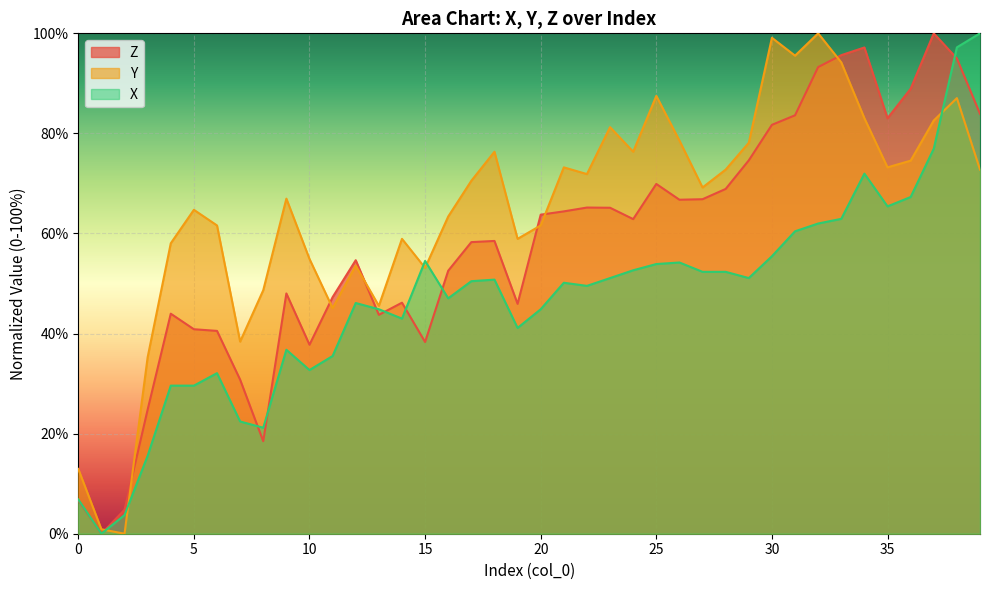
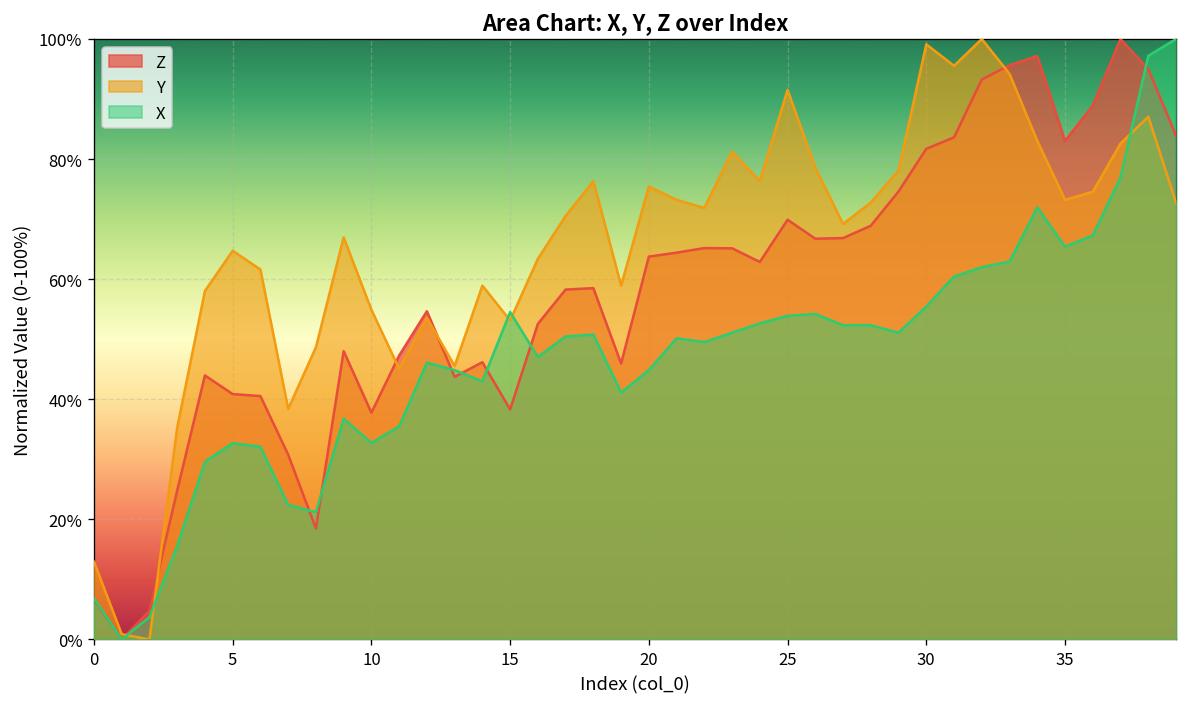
X, 5: 30% -> 33%
Y, 20: 62% -> 75%
Y, 25: 88% -> 92%
